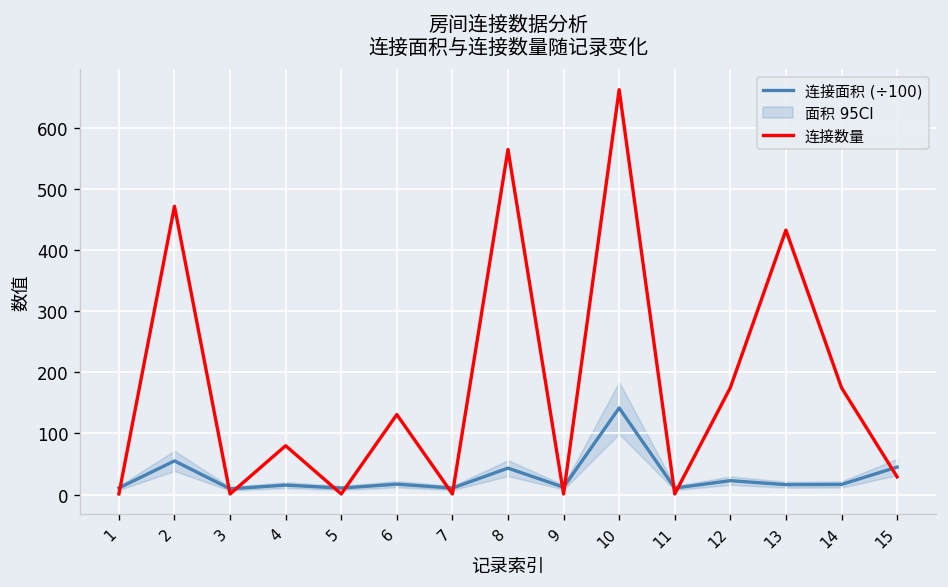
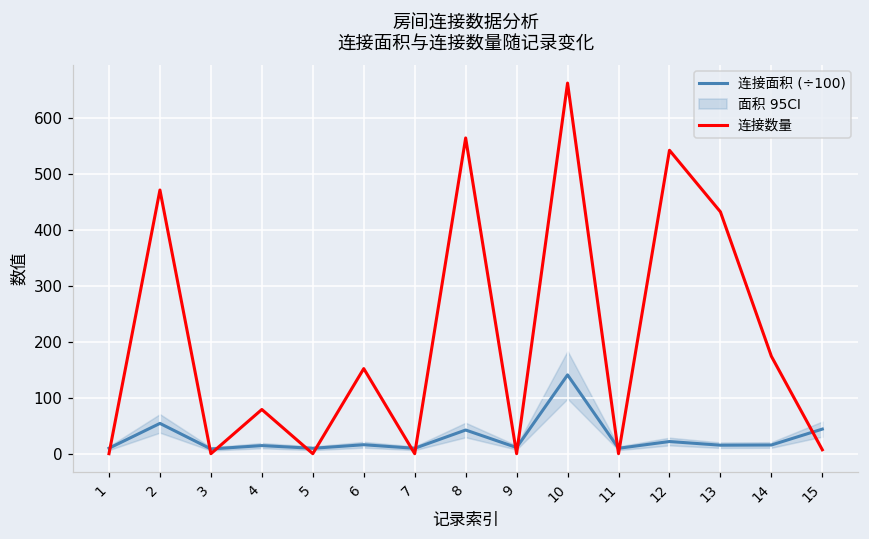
连接数量, 6: 130 -> 150
连接数量, 12: 180 -> 540
连接数量, 15: 30 -> 10
